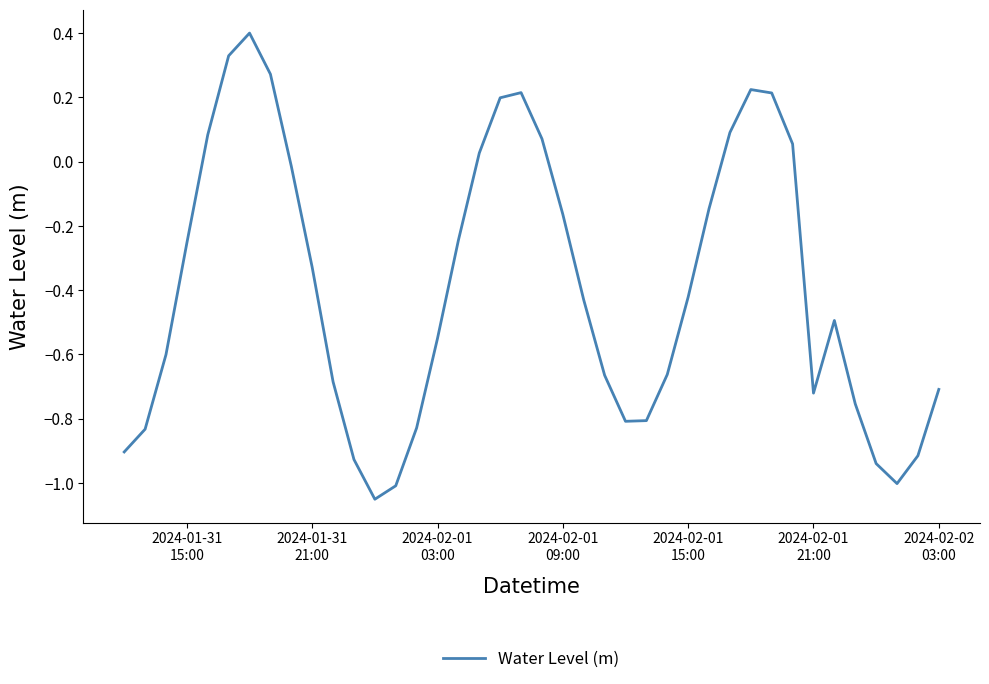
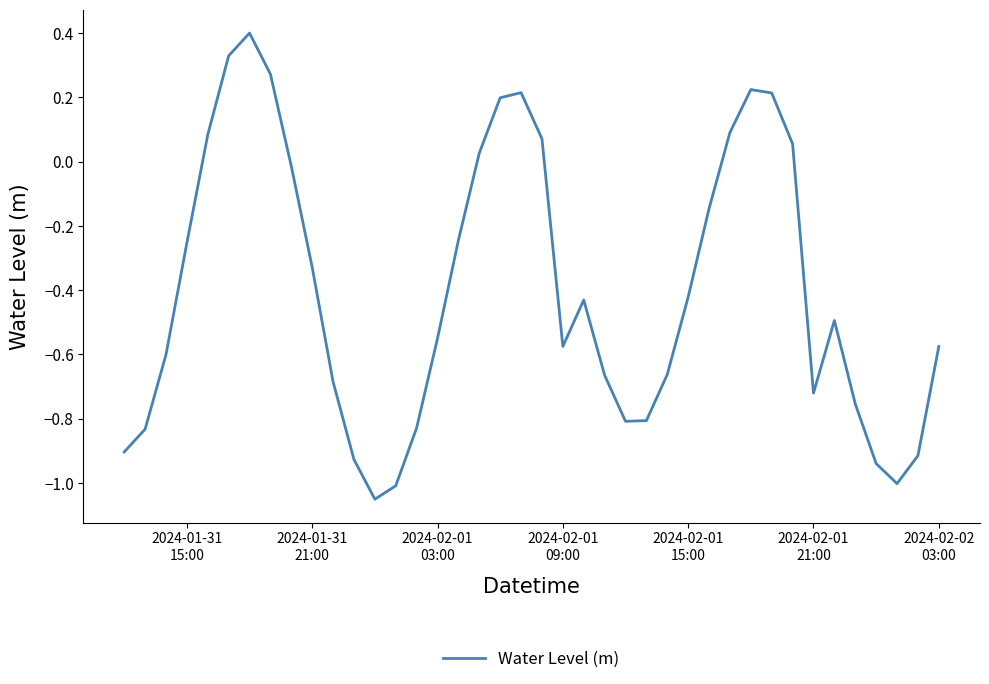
2024-02-01 09:00: -0.16 -> -0.58
2024-02-02 03:00: -0.71 -> -0.58
